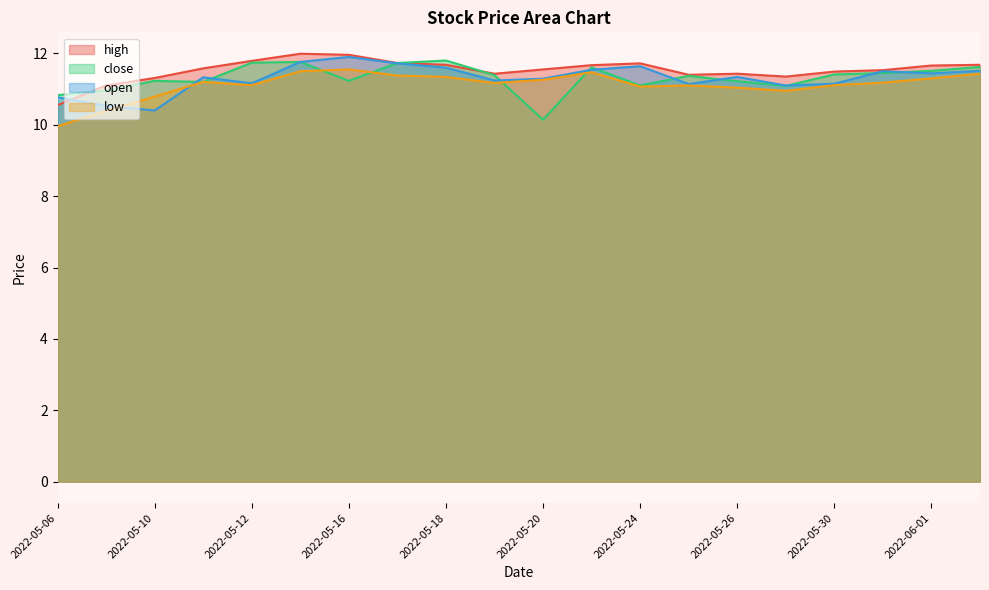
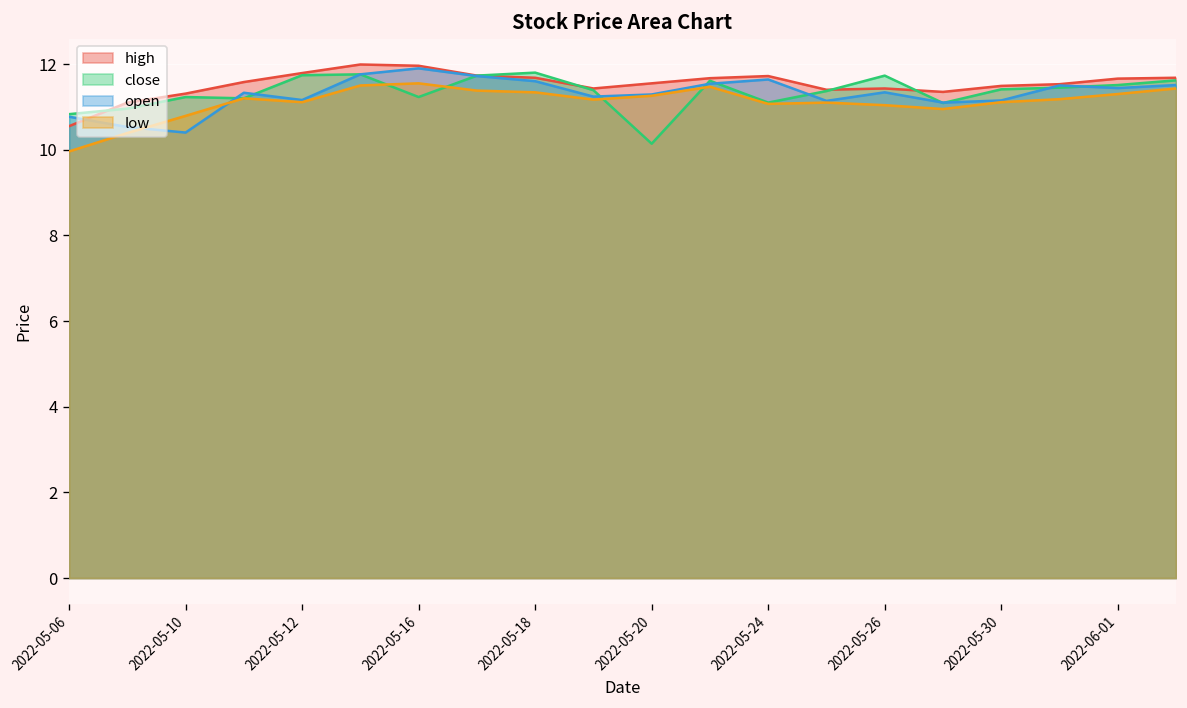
close, 2022-05-26: 11.2 -> 11.7
